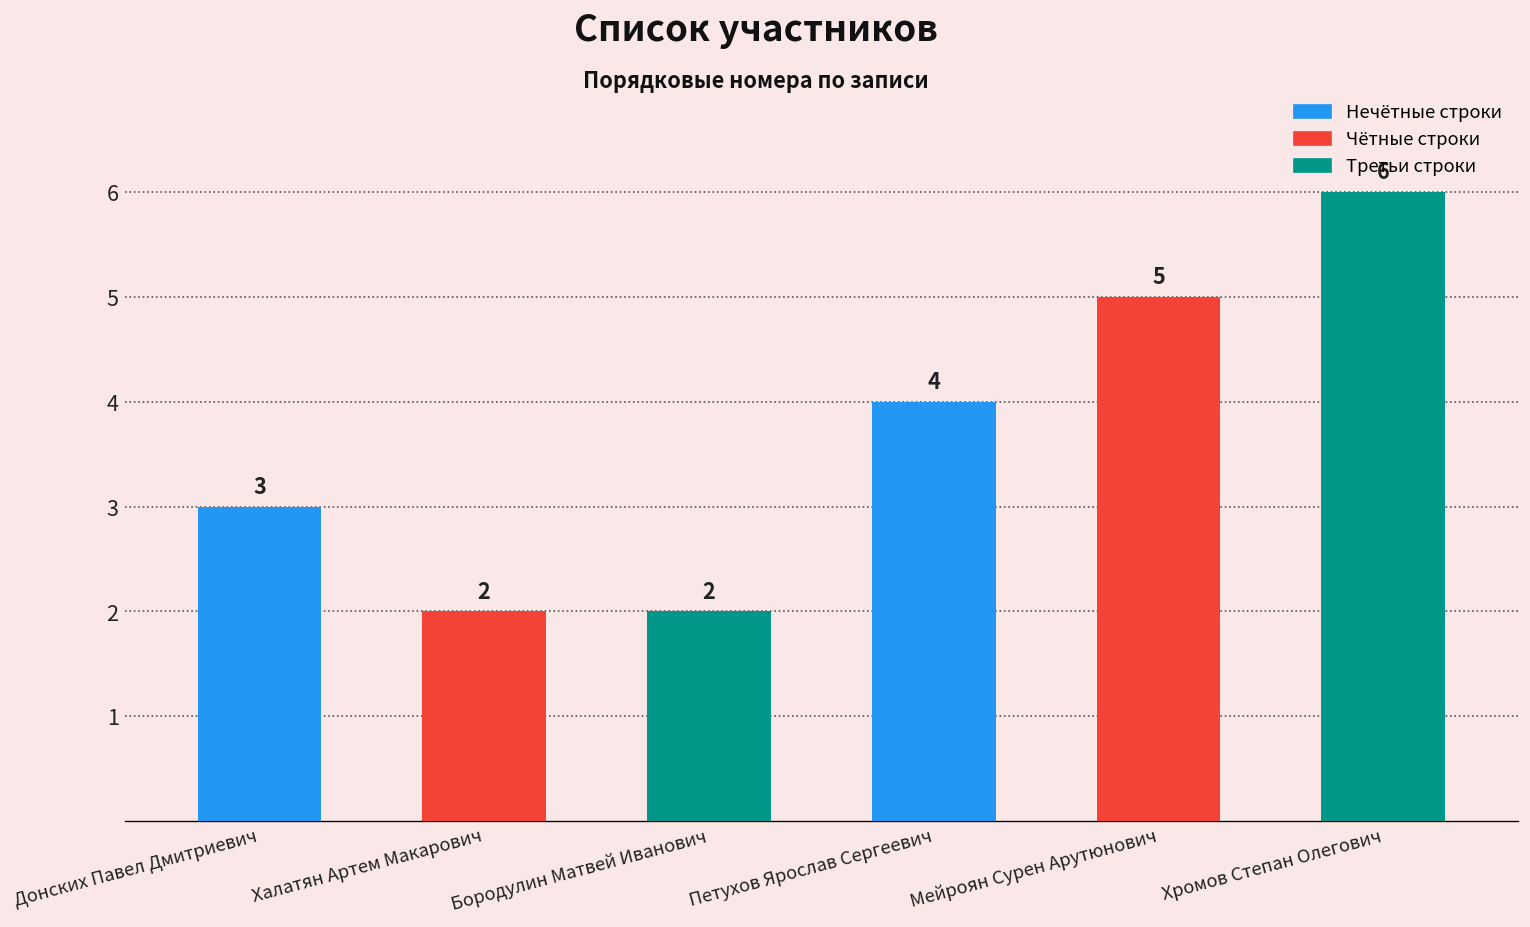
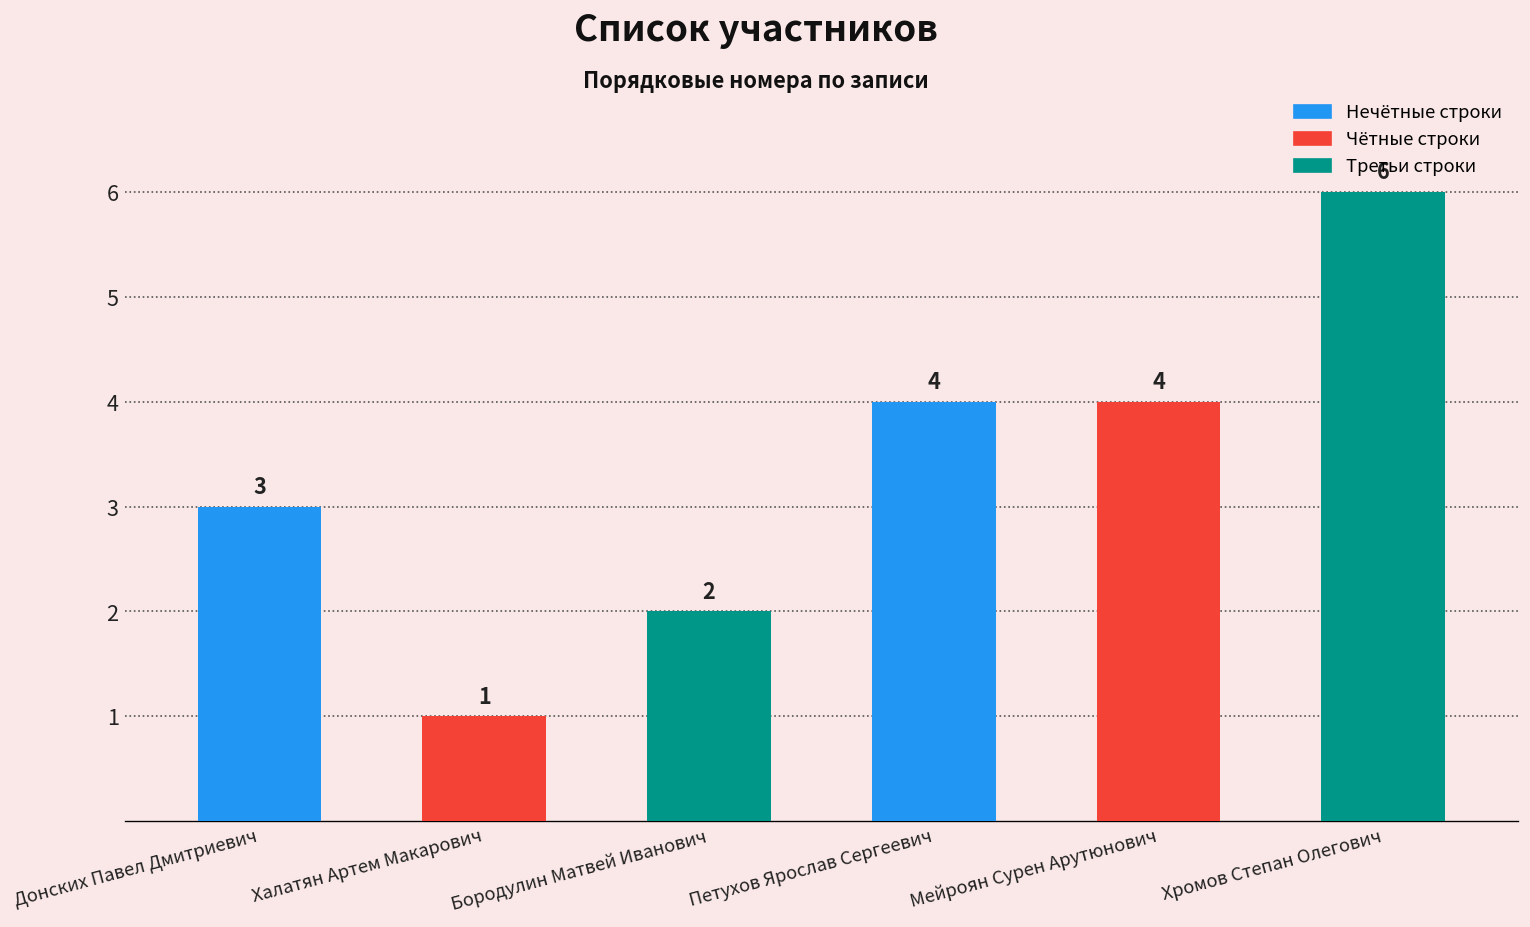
Халатян Артем Макарович: 2 -> 1
Мейроян Сурен Арутюнович: 5 -> 4
